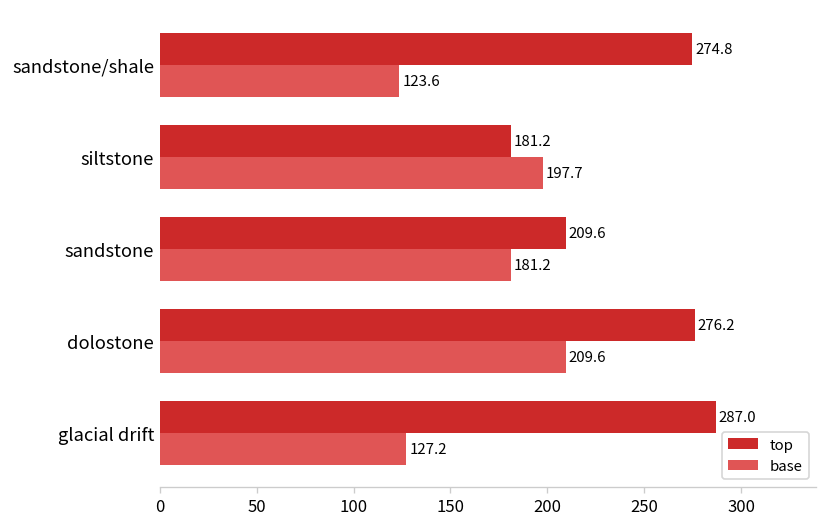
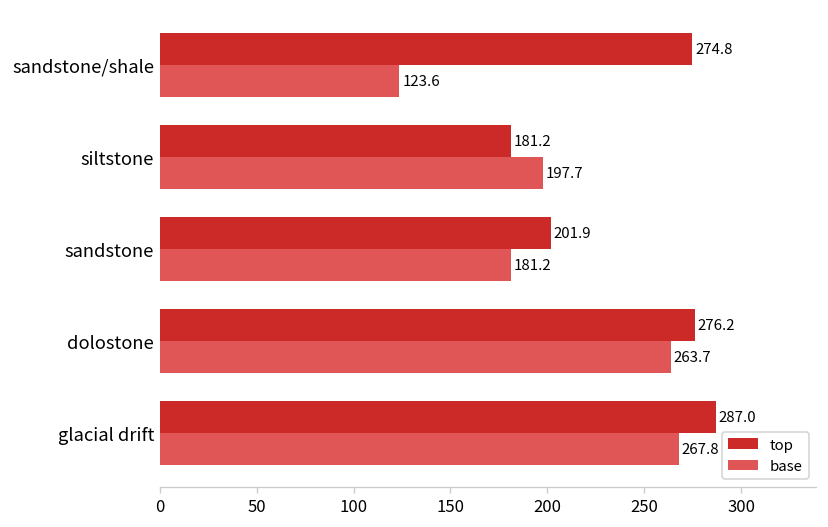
top, sandstone: 209.6 -> 201.9
base, dolostone: 209.6 -> 263.7
base, glacial drift: 127.2 -> 267.8
